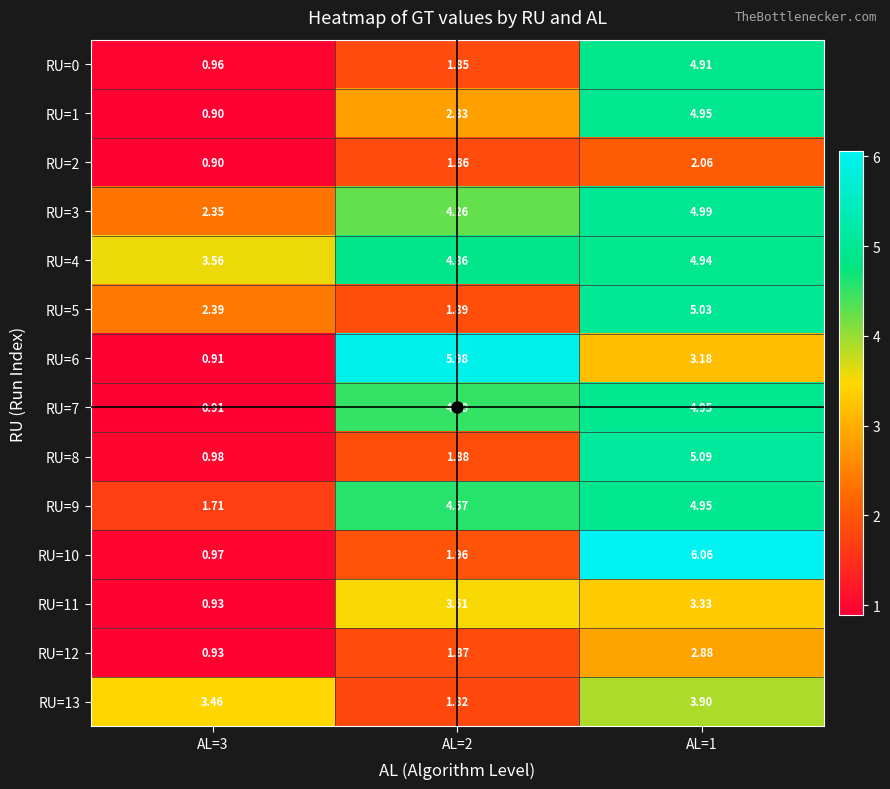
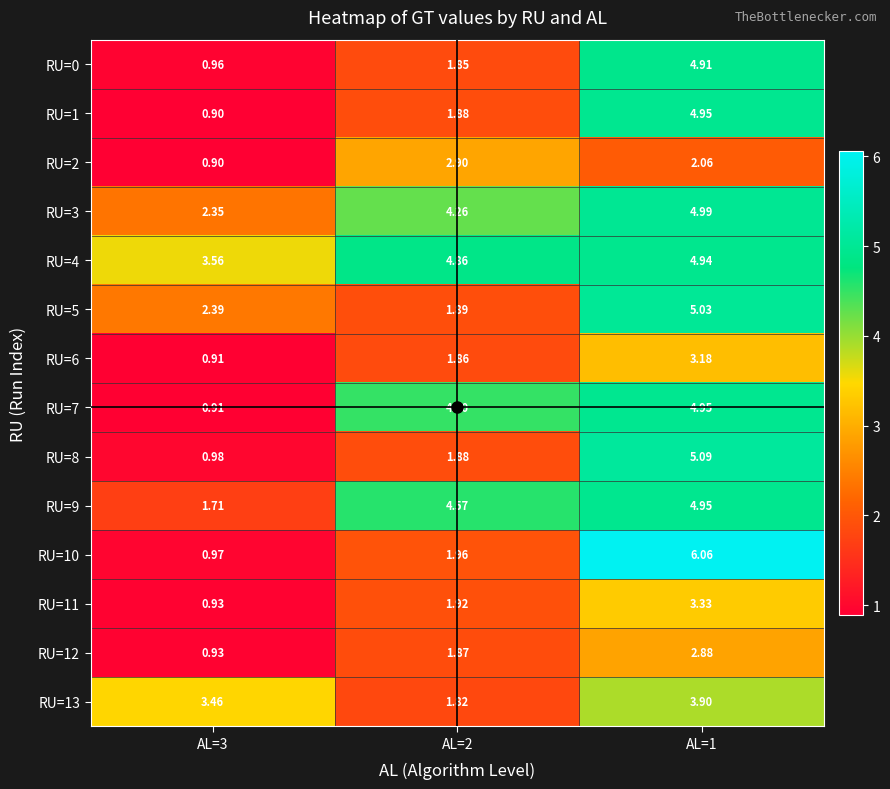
RU=1, AL=2: 2.83 -> 1.88
RU=2, AL=2: 1.86 -> 2.90
RU=6, AL=2: 5.98 -> 1.86
RU=11, AL=2: 3.51 -> 1.92
